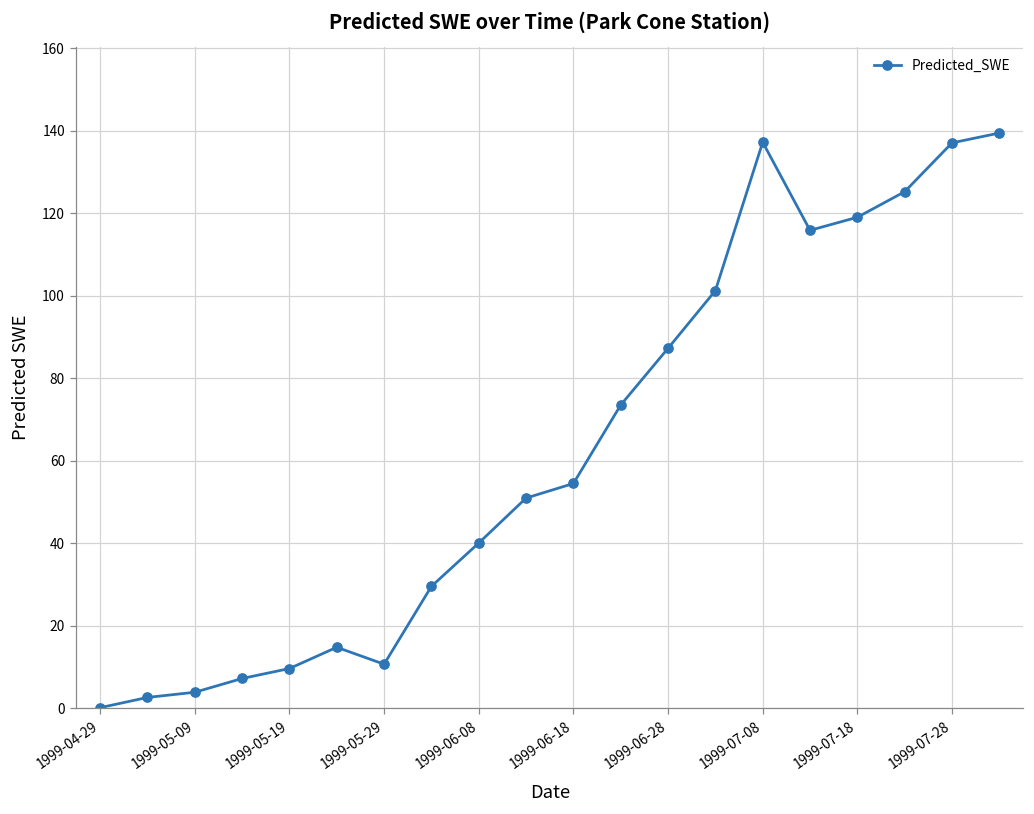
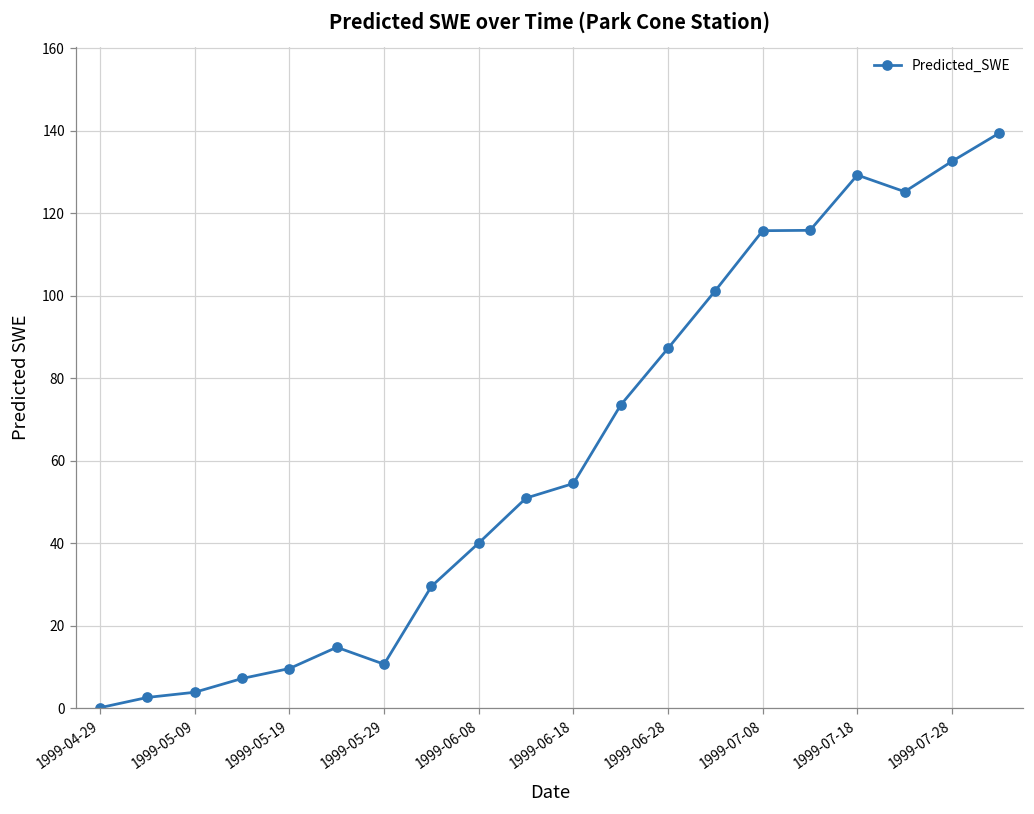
1999-07-08: 137 -> 116
1999-07-18: 119 -> 129
1999-07-28: 137 -> 133
